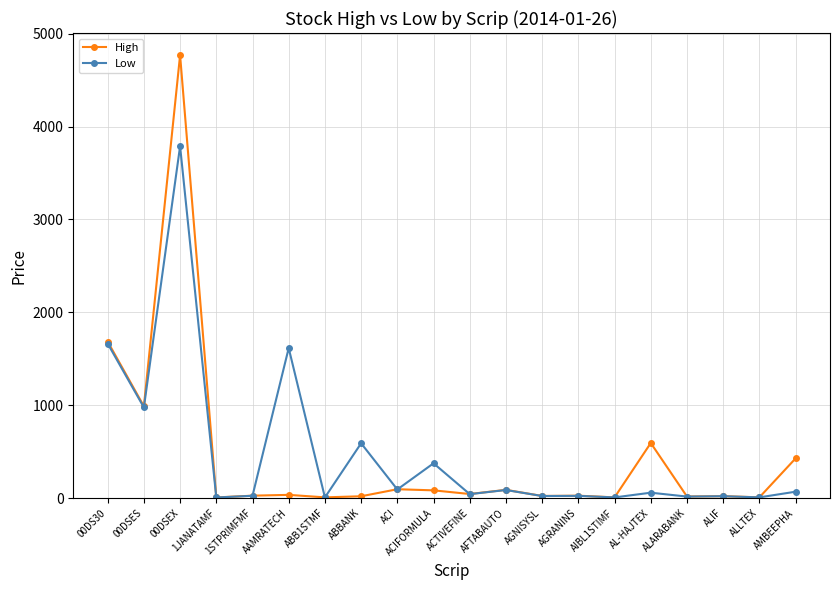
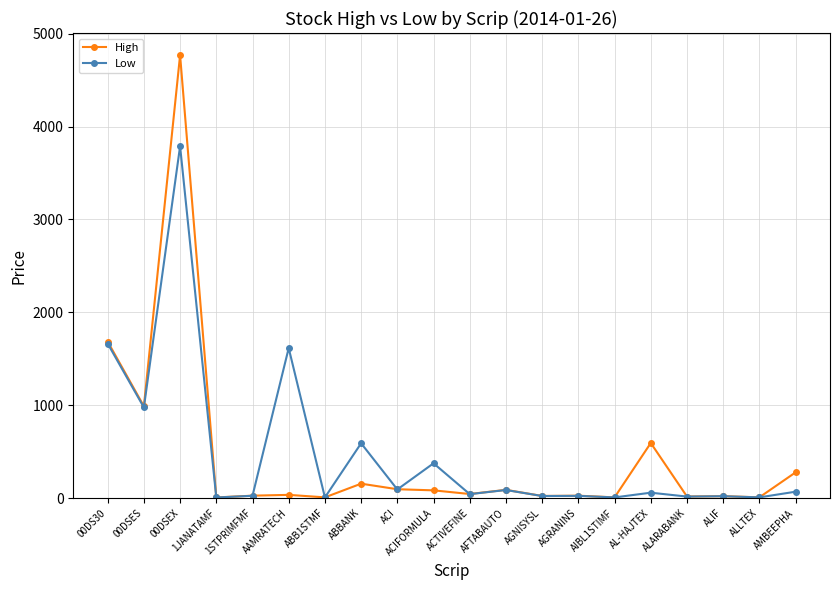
High, ABBANK: 0 -> 200
High, AMBEEPHA: 400 -> 300
